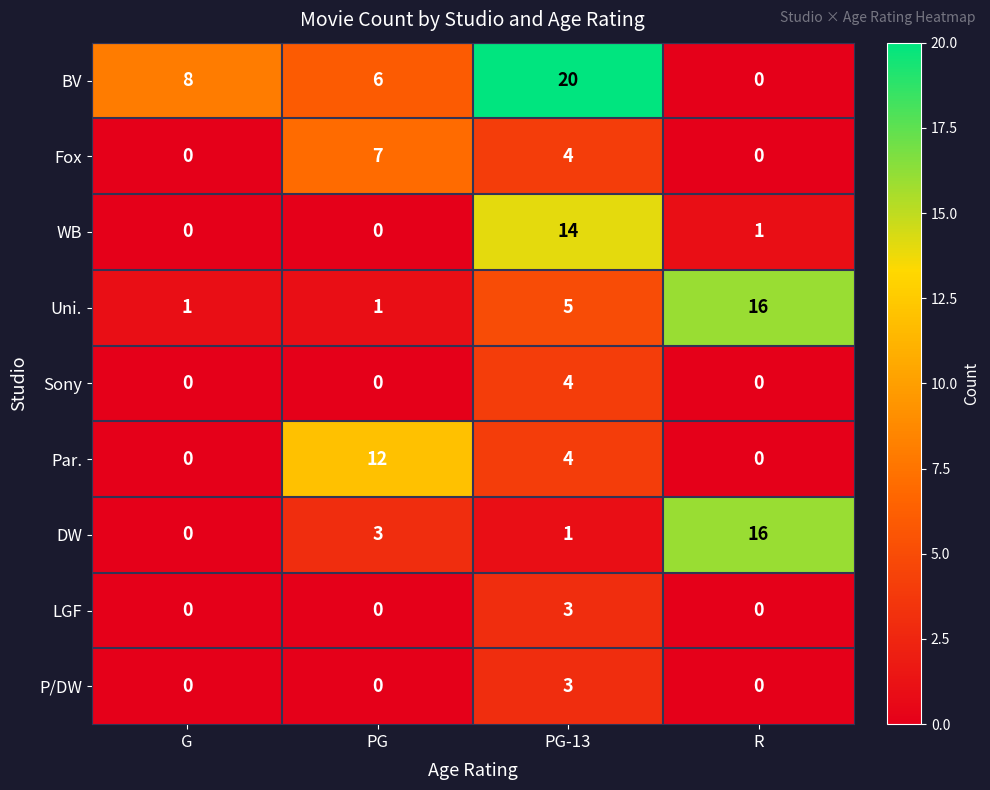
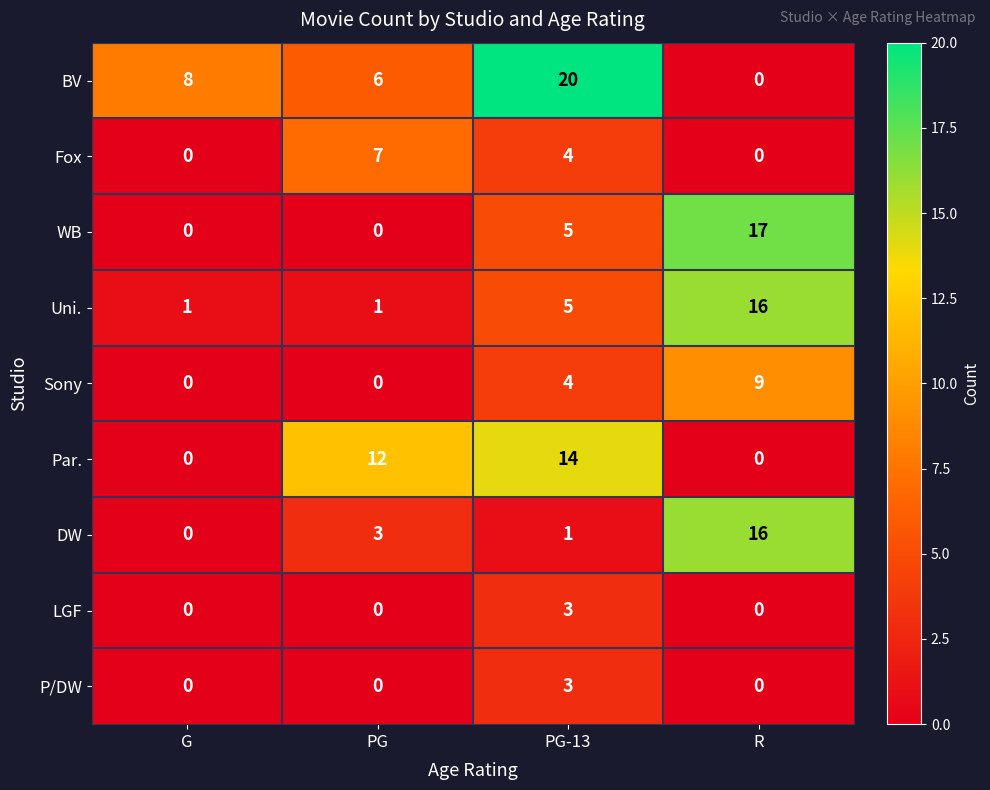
WB, PG-13: 14 -> 5
WB, R: 1 -> 17
Sony, R: 0 -> 9
Par., PG-13: 4 -> 14
